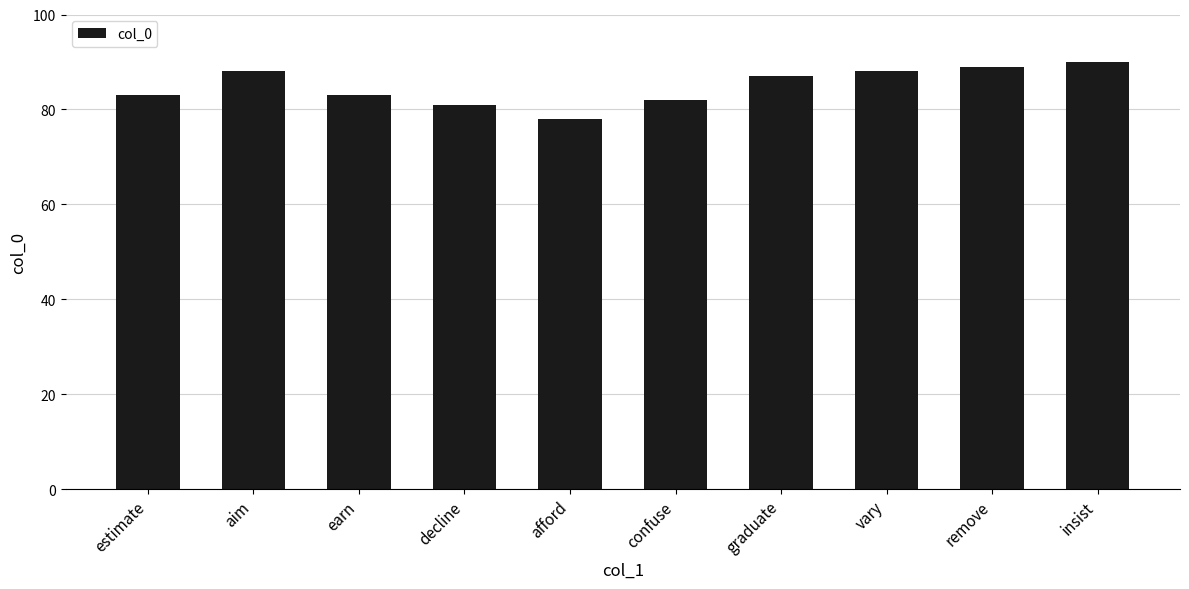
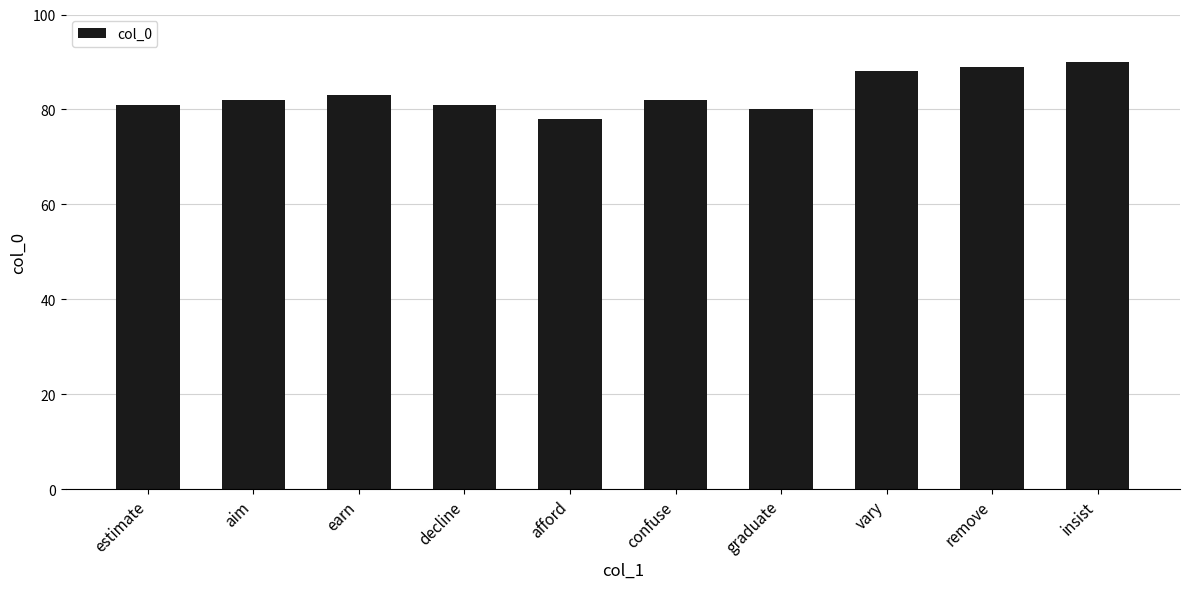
estimate: 83 -> 81
aim: 88 -> 82
graduate: 87 -> 80
